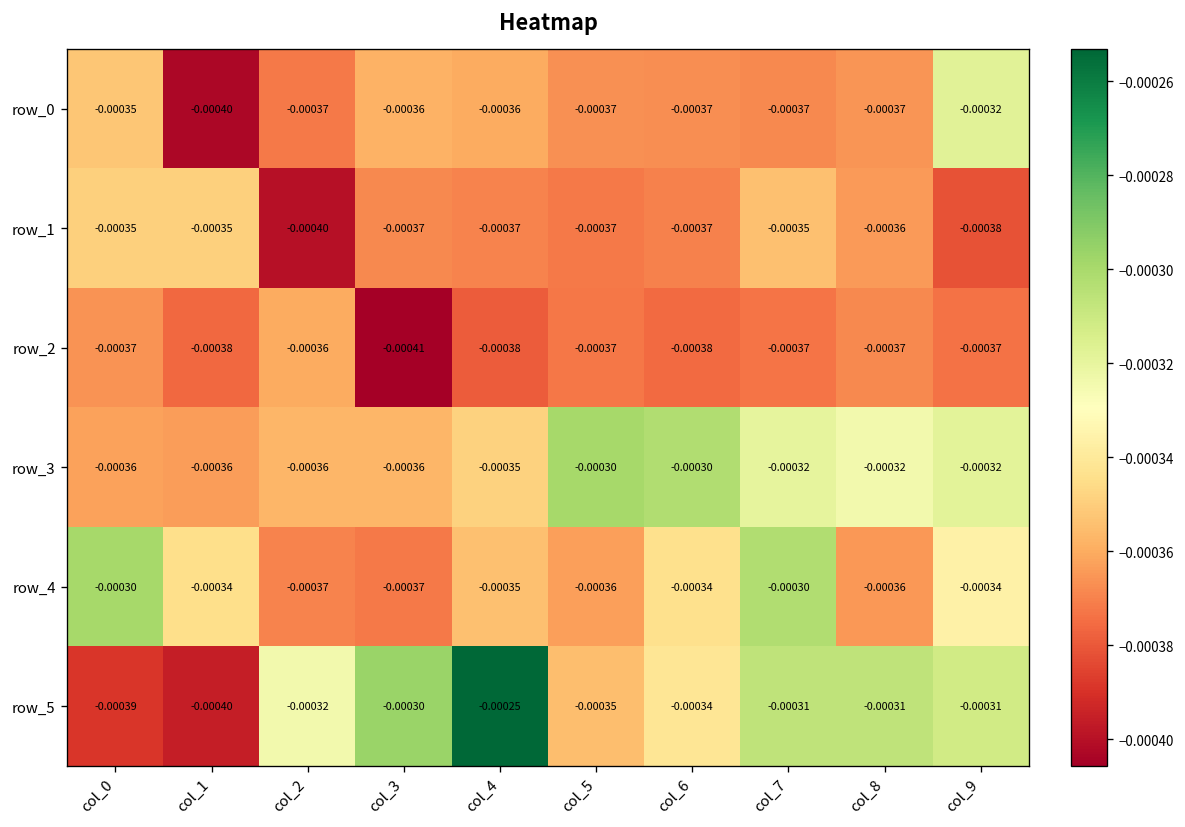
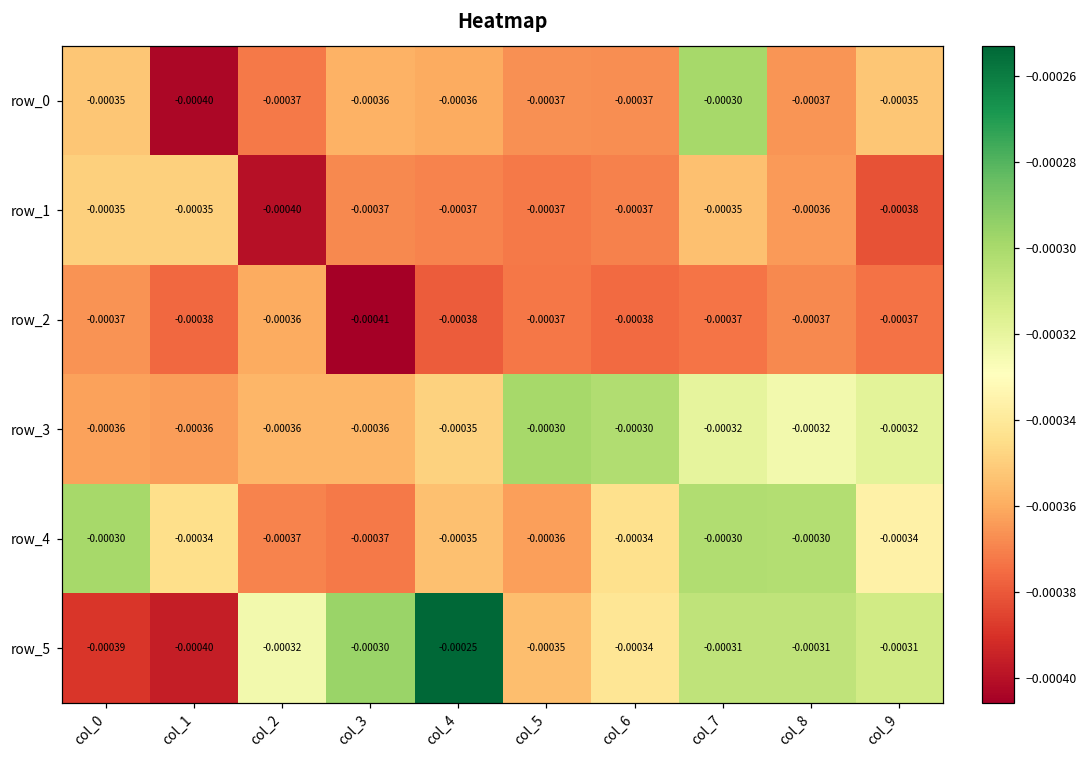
row_0, col_7: -0.00037 -> -0.00030
row_0, col_9: -0.00032 -> -0.00035
row_4, col_8: -0.00036 -> -0.00030
